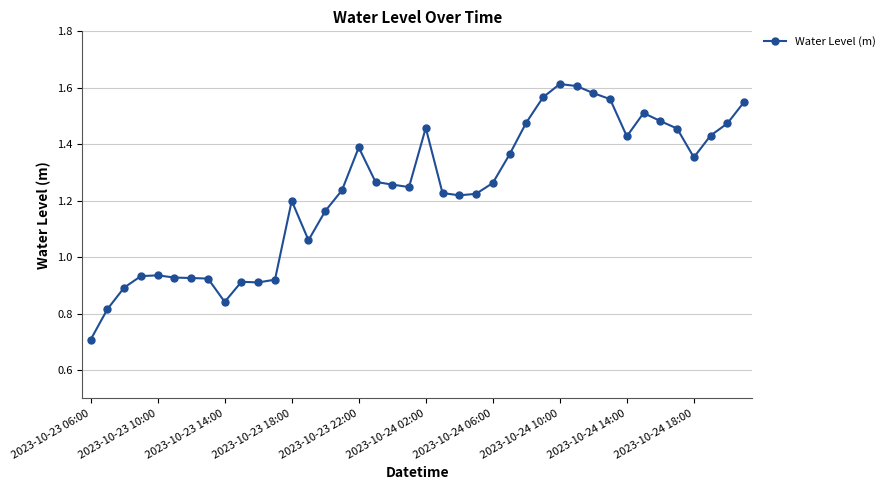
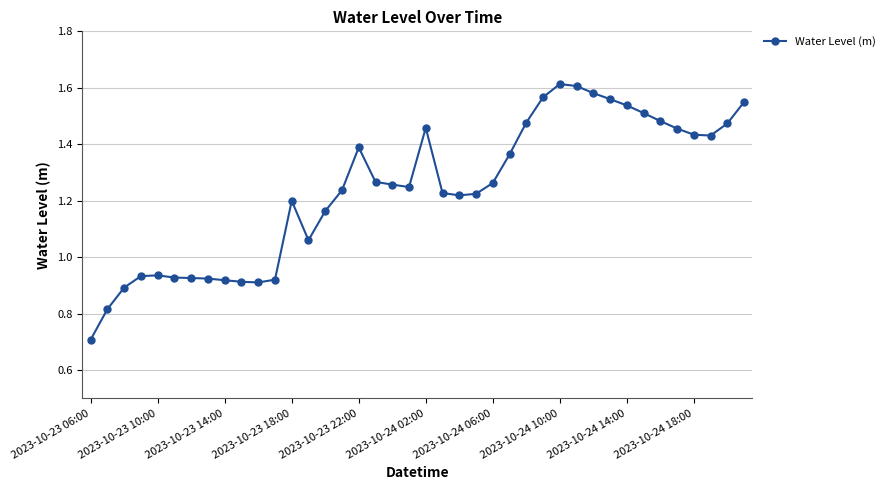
2023-10-23 14:00: 0.84 -> 0.92
2023-10-24 14:00: 1.43 -> 1.54
2023-10-24 18:00: 1.35 -> 1.43
